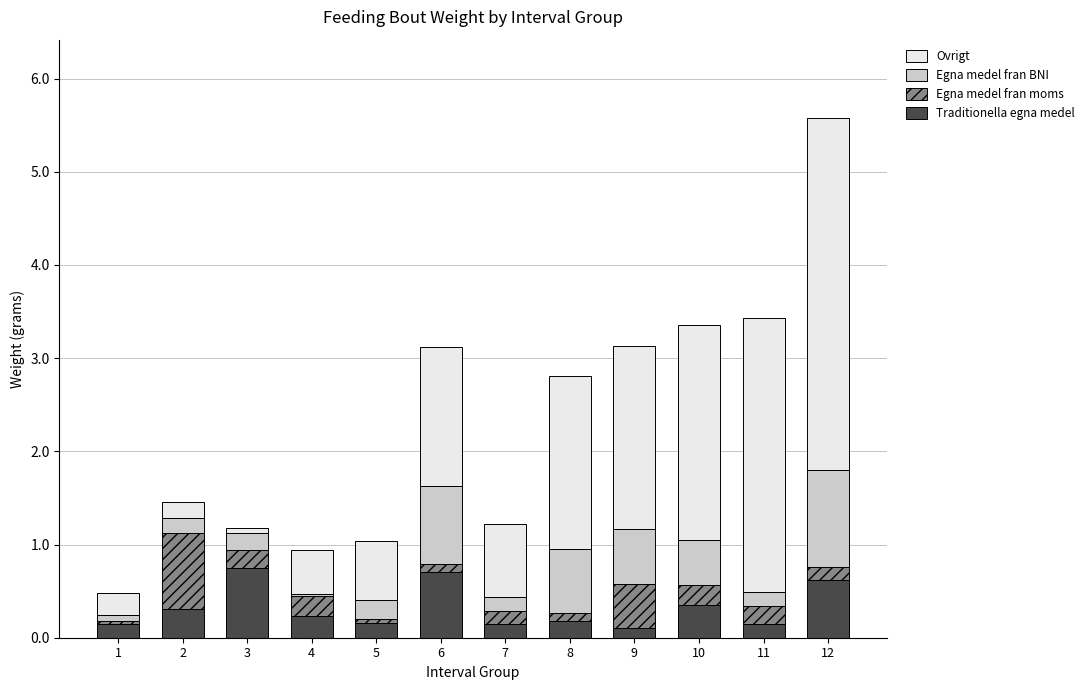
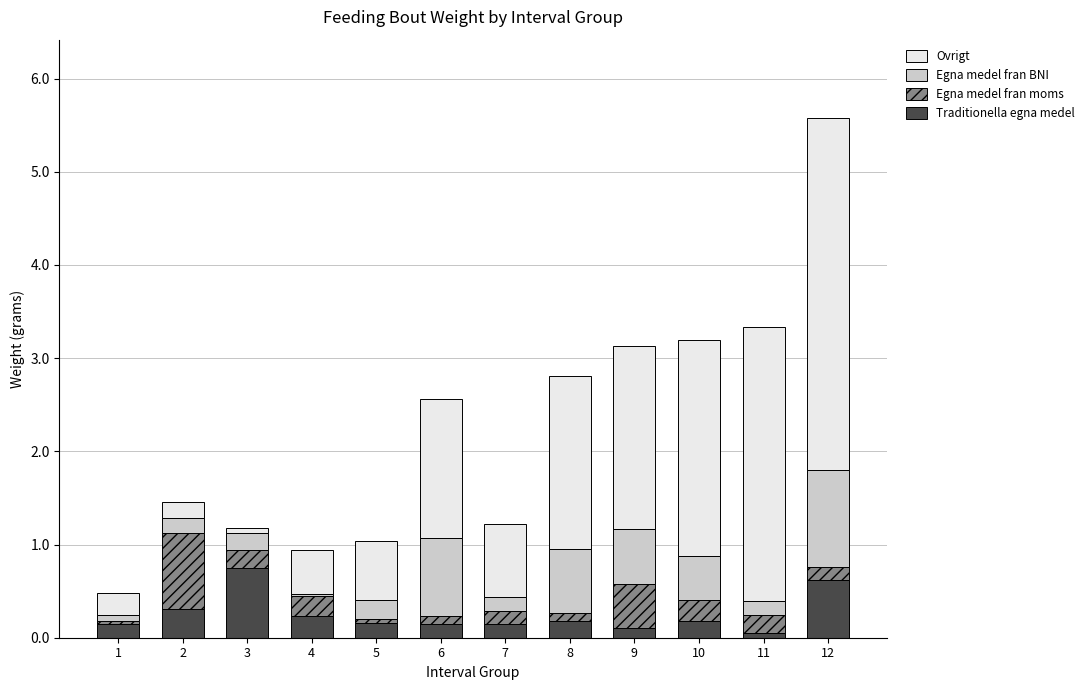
Traditionella egna medel, 6: 0.7 -> 0.2
Traditionella egna medel, 10: 0.4 -> 0.2
Traditionella egna medel, 11: 0.2 -> 0.1
